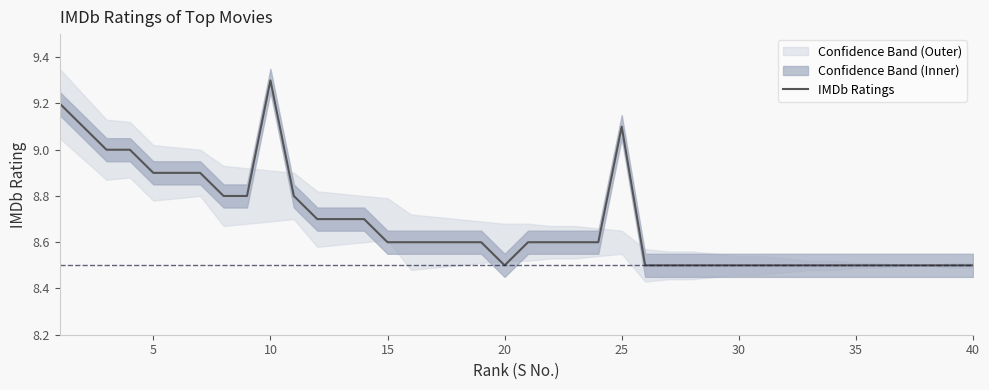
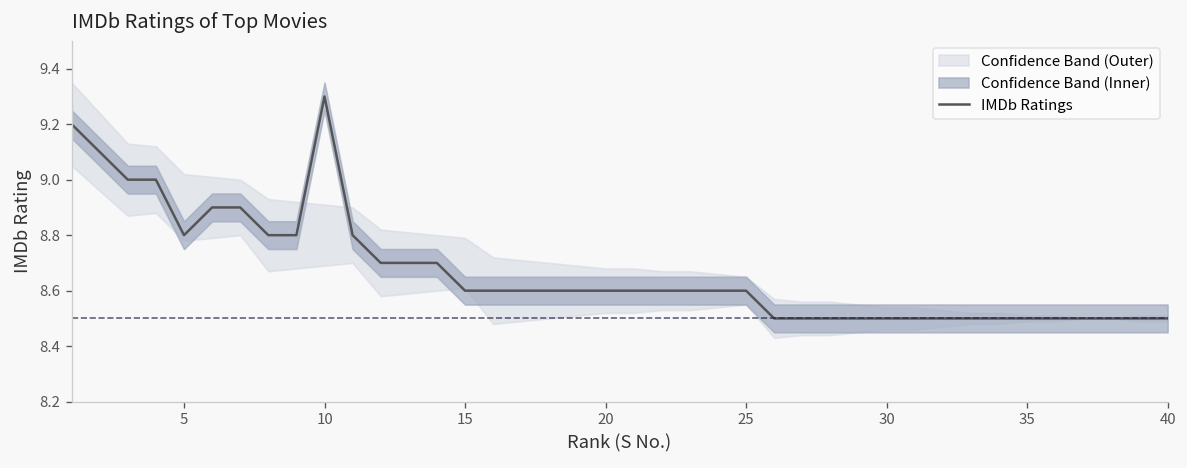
IMDb Ratings, 5: 8.9 -> 8.8
IMDb Ratings, 20: 8.5 -> 8.6
IMDb Ratings, 25: 9.1 -> 8.6
